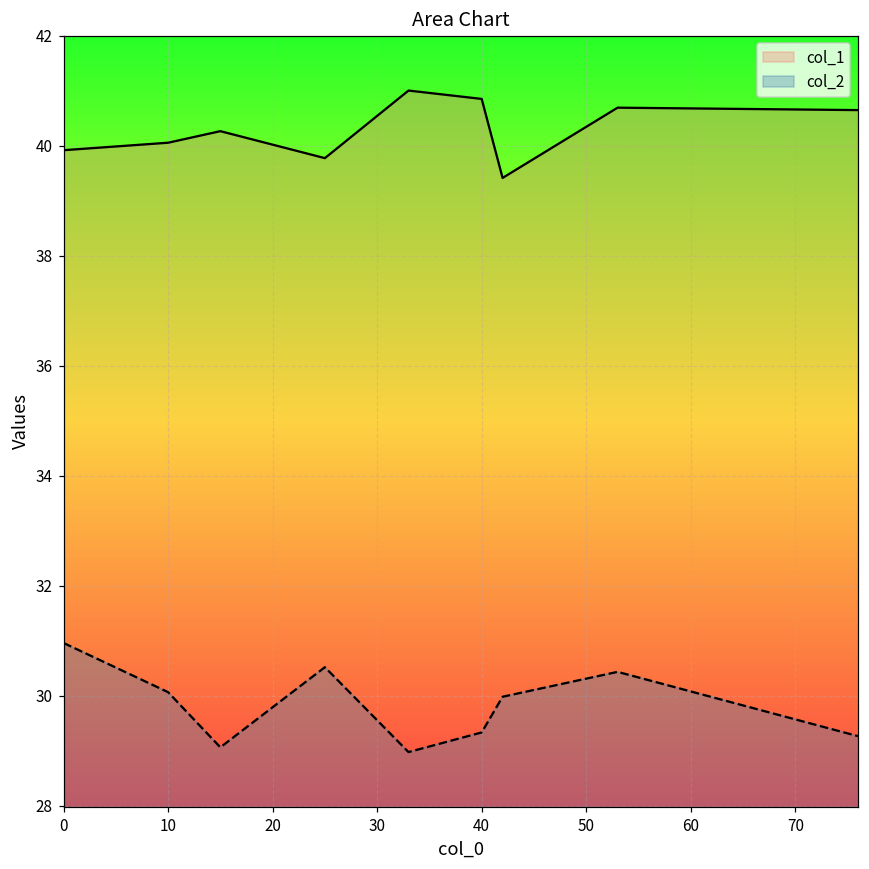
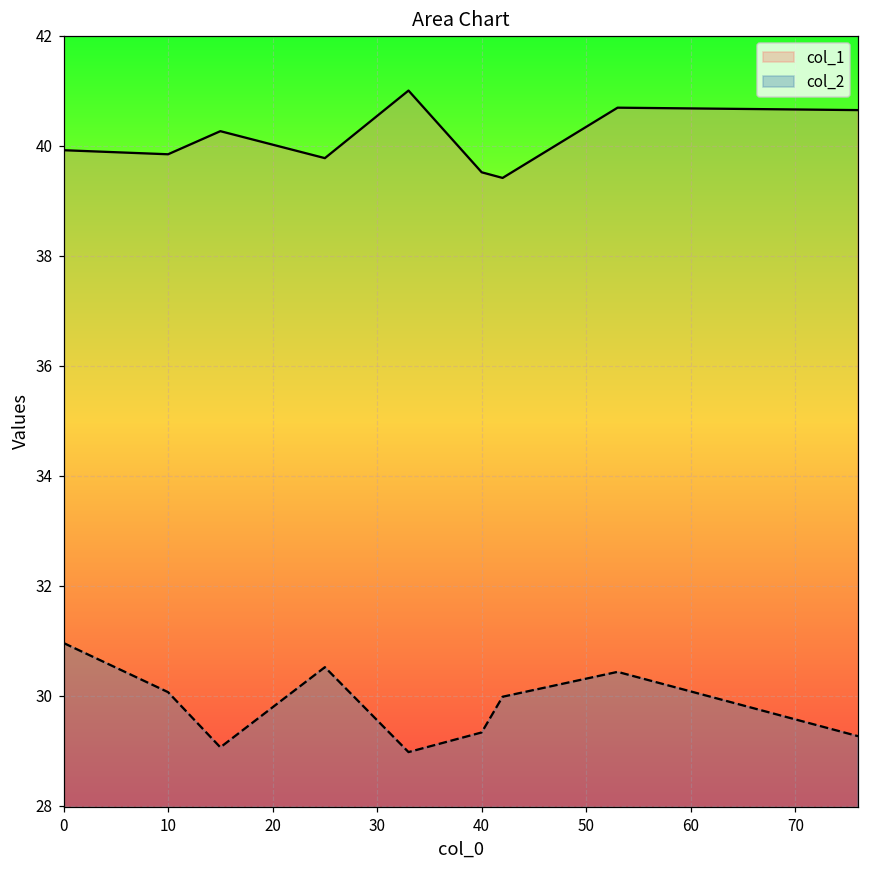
col_1, 10: 40.1 -> 39.8
col_1, 40: 40.9 -> 39.5
